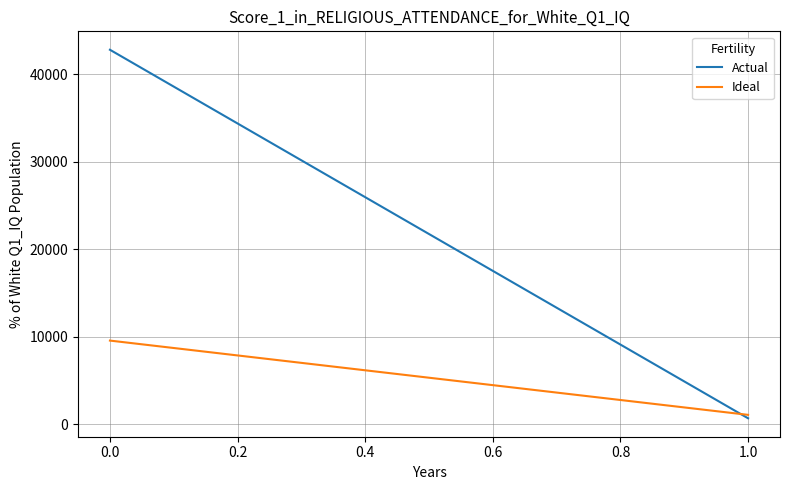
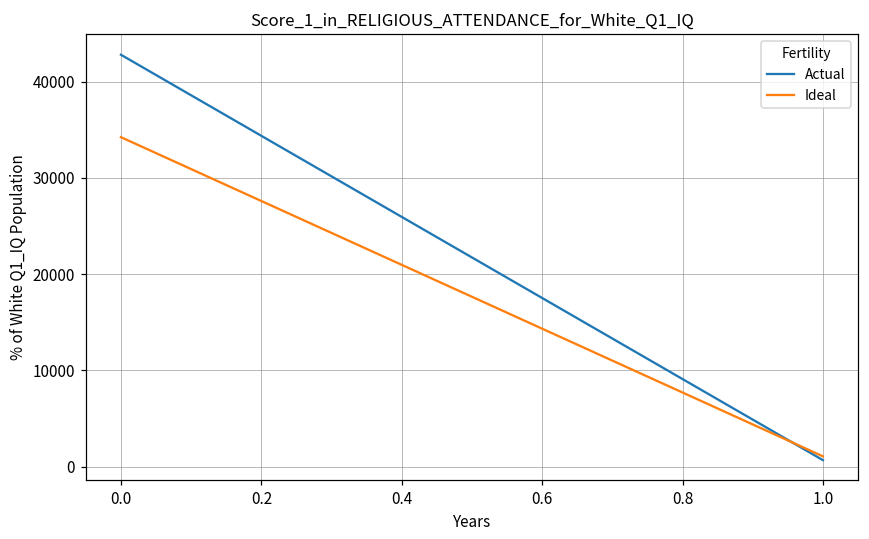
Ideal, 0.0: 10000 -> 34000
